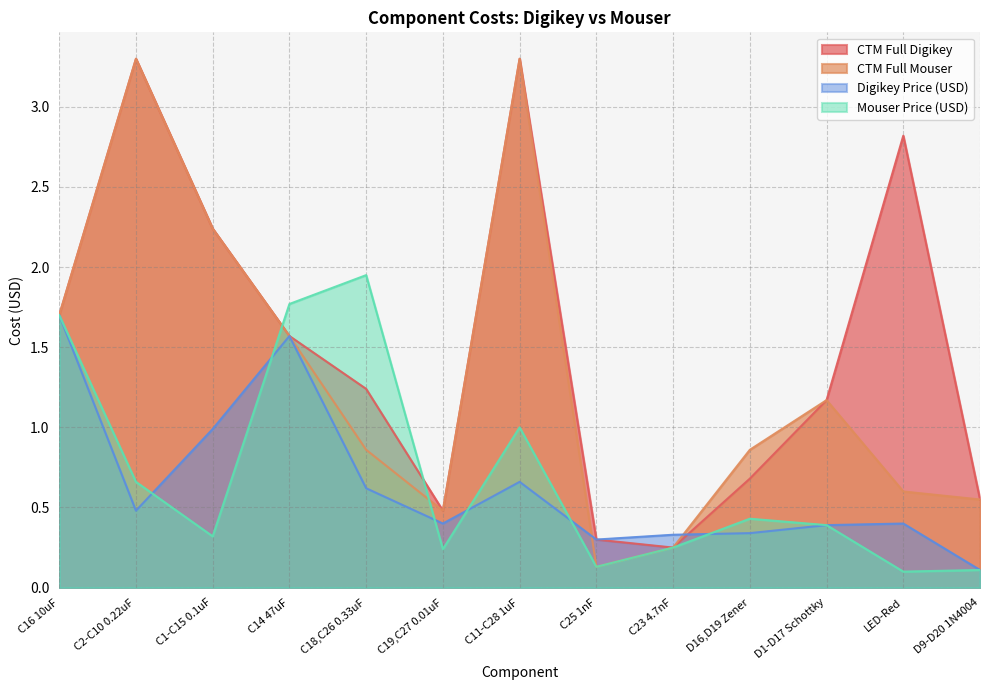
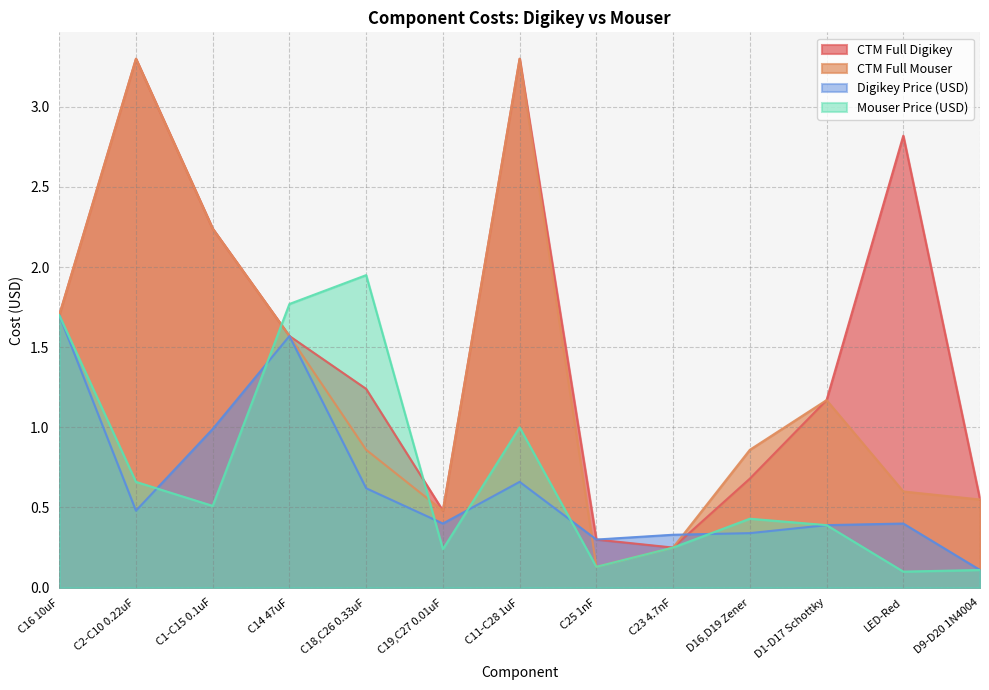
Mouser Price (USD), C1-C15 0.1uF: 0.32 -> 0.51
